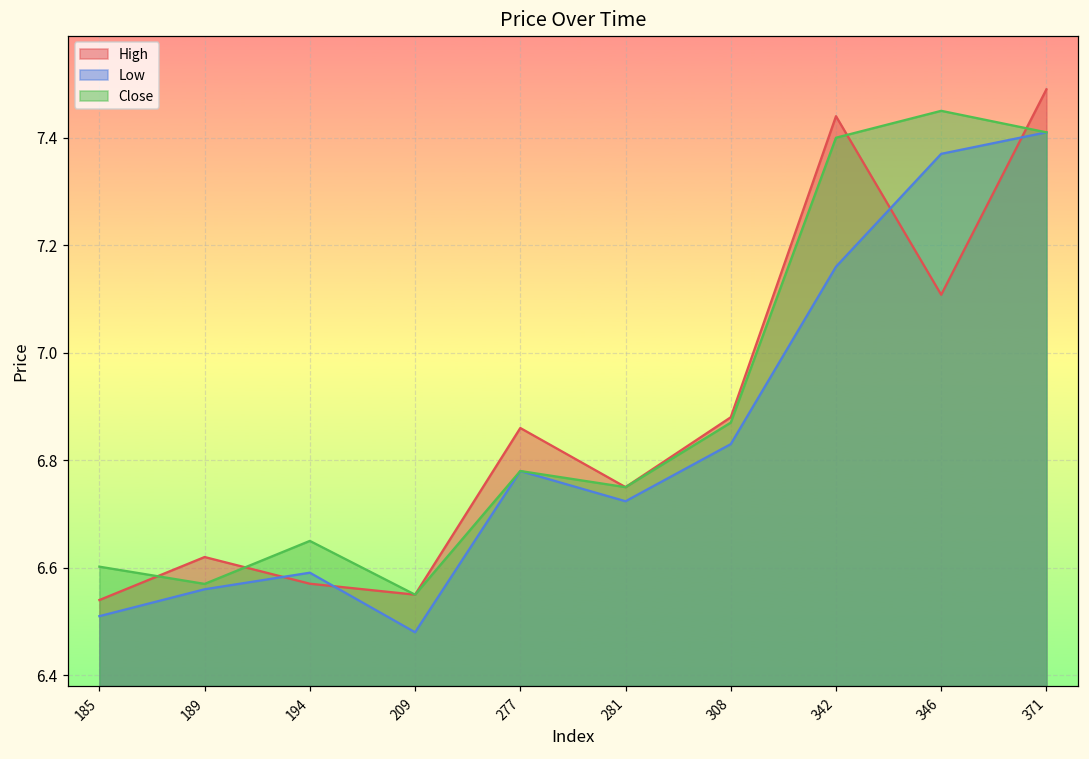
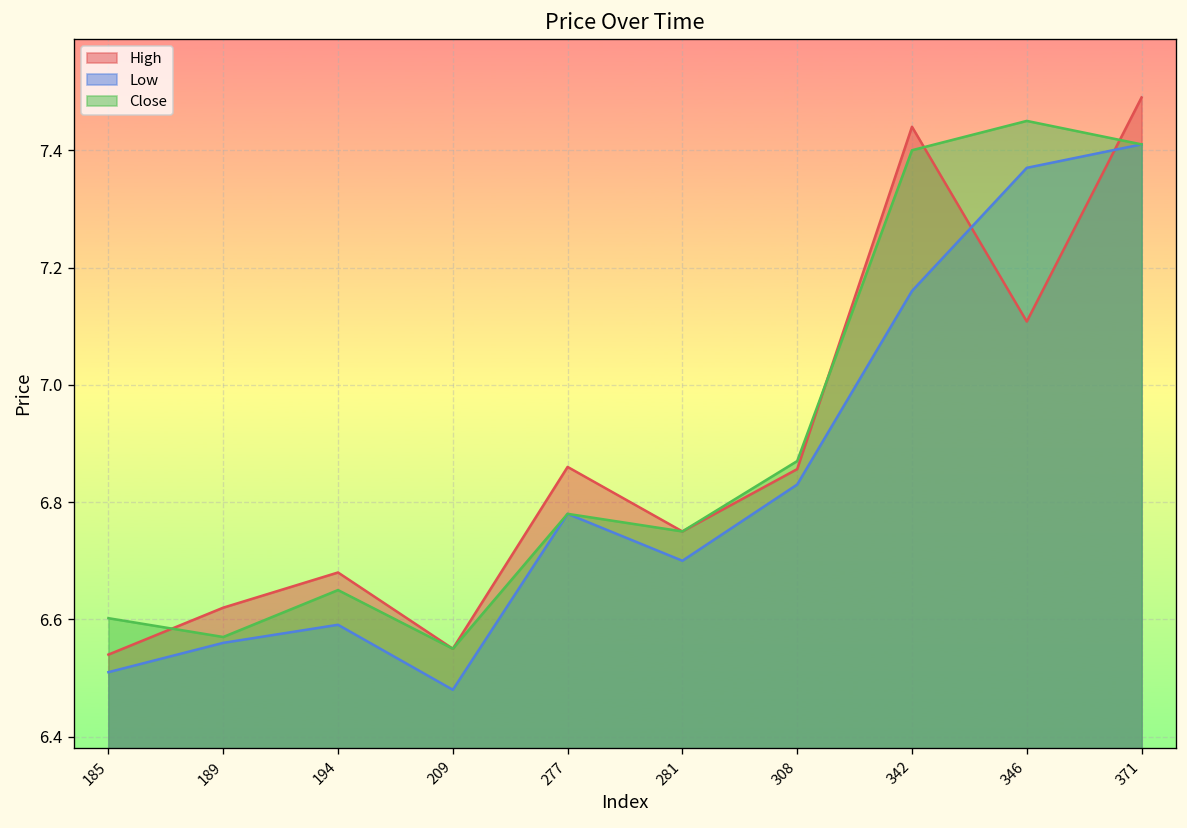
High, 194: 6.57 -> 6.68
Low, 281: 6.72 -> 6.70
High, 308: 6.88 -> 6.86
